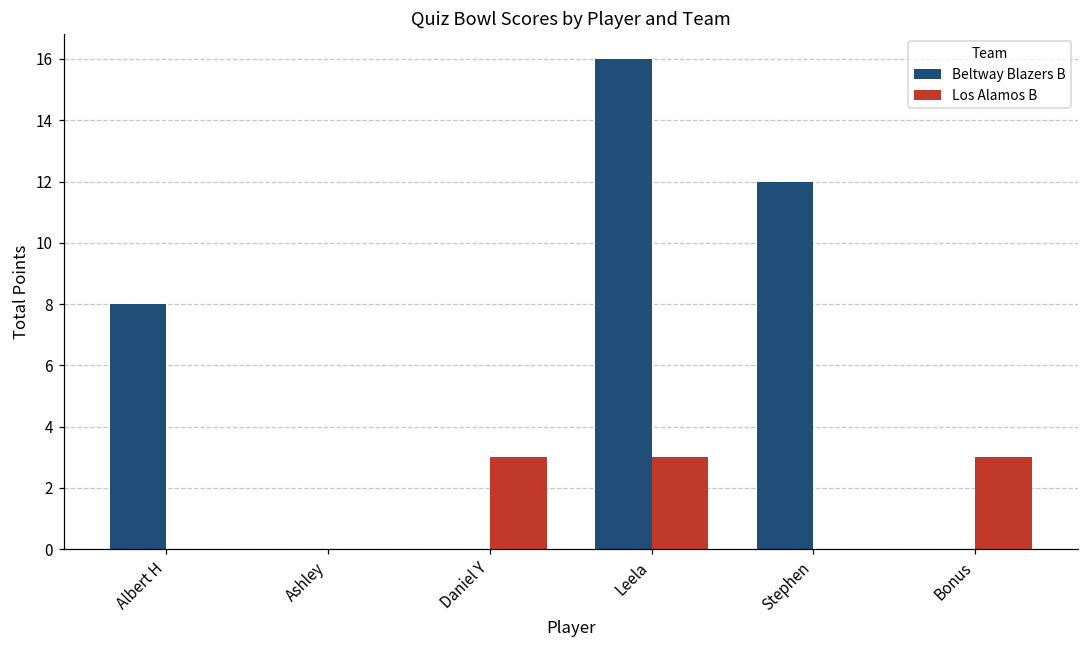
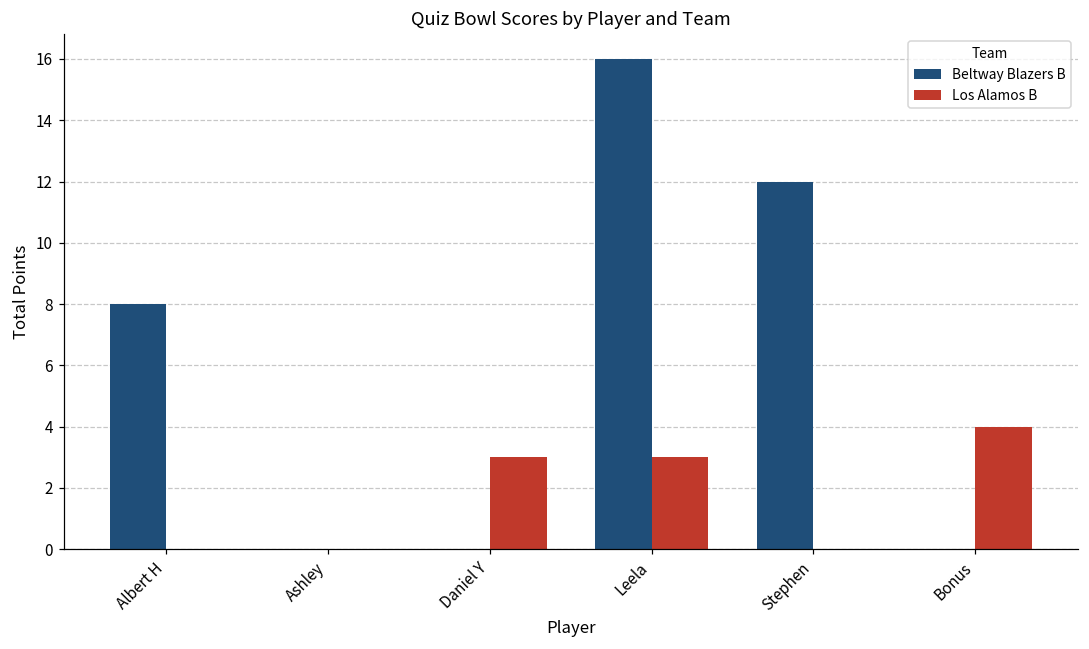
Los Alamos B, Bonus: 3 -> 4
